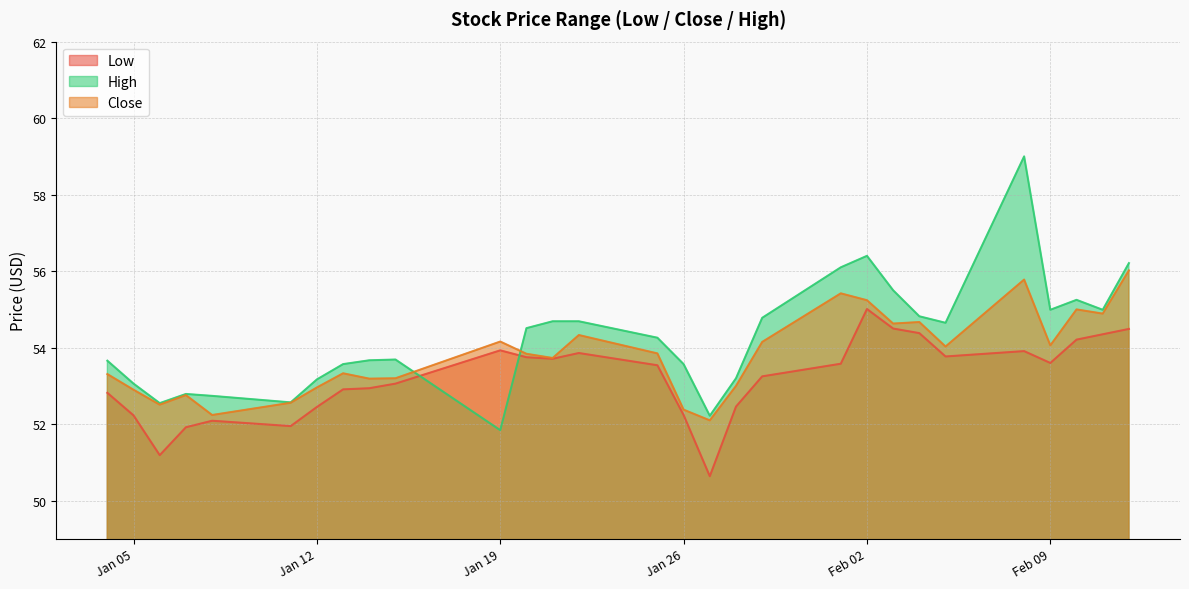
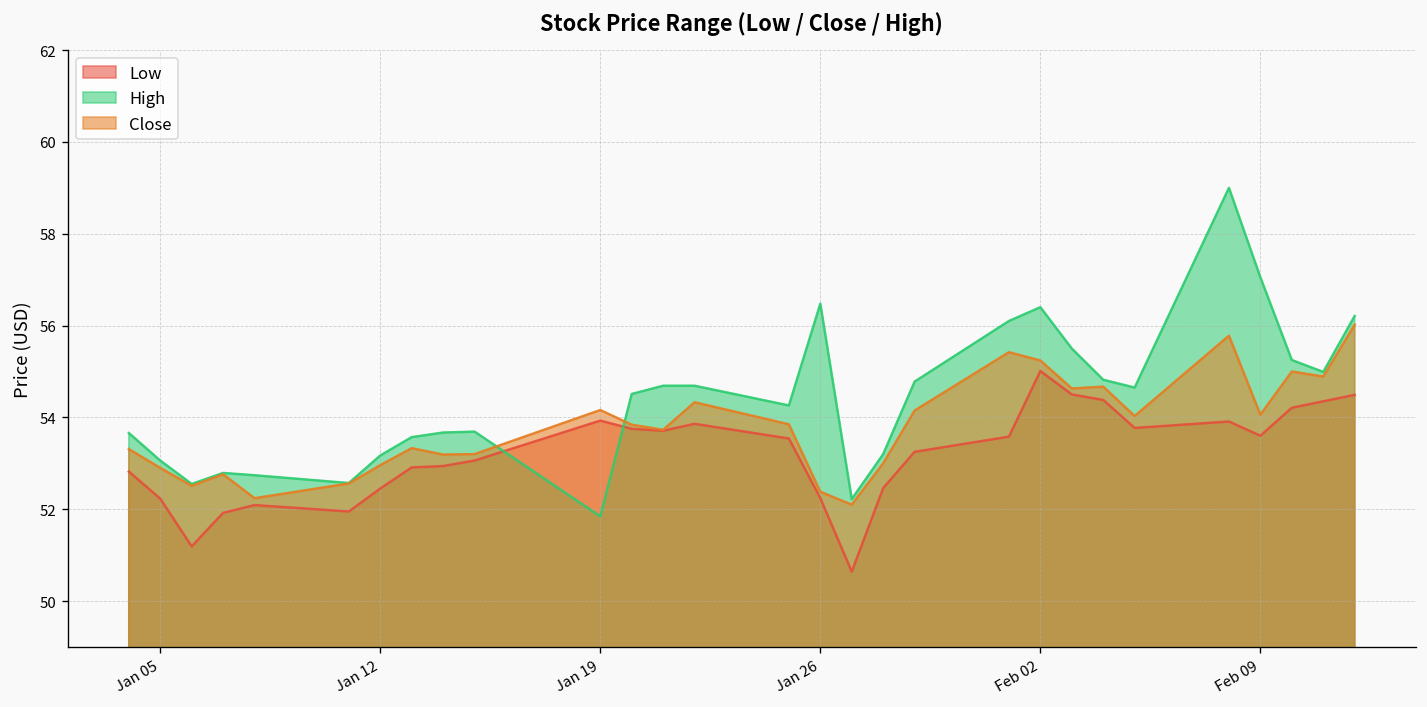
High, Jan 26: 53.6 -> 56.5
High, Feb 09: 55.0 -> 57.1
